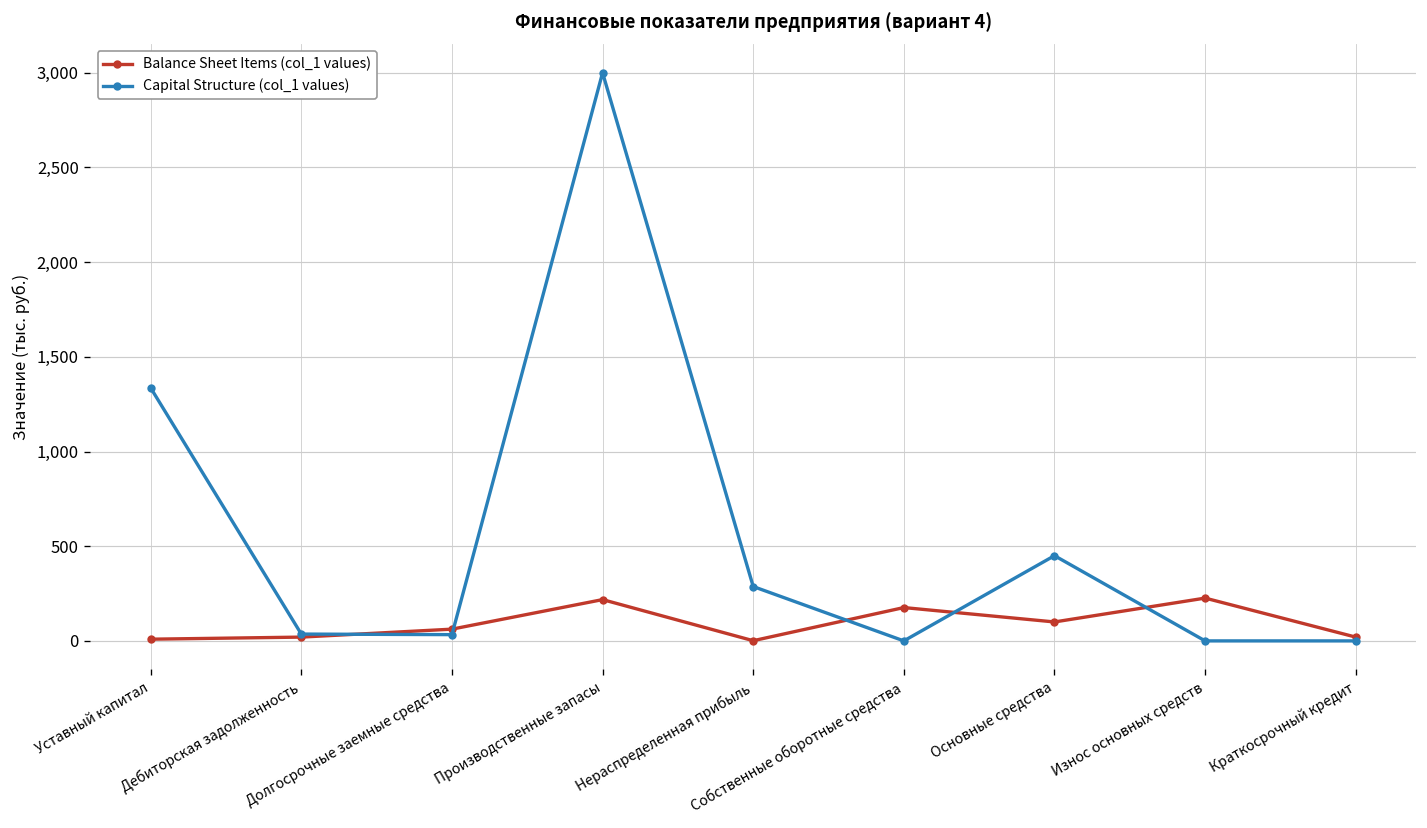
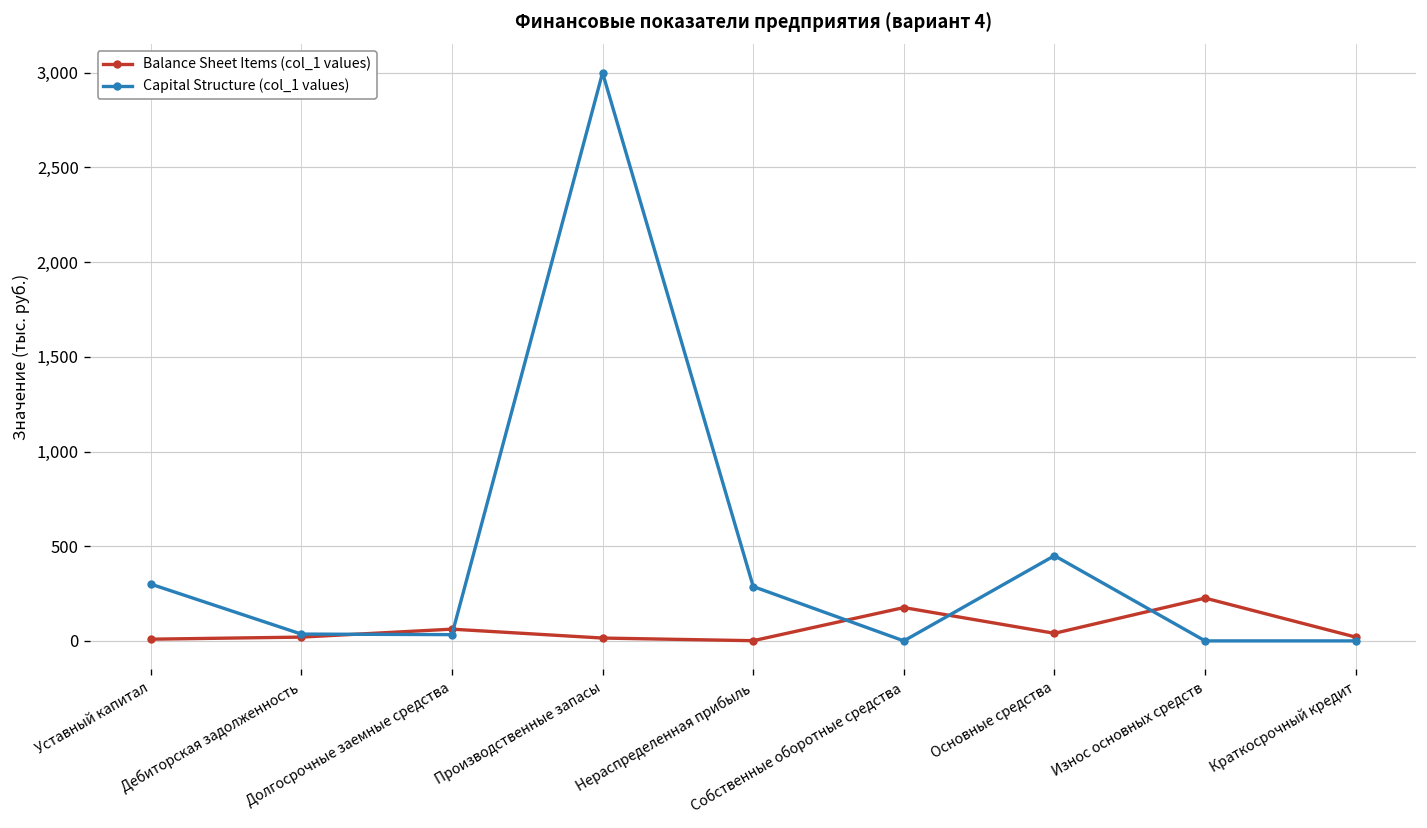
Capital Structure (col_1 values), Уставный капитал: 1,340 -> 300
Balance Sheet Items (col_1 values), Производственные запасы: 220 -> 20
Balance Sheet Items (col_1 values), Основные средства: 100 -> 40
